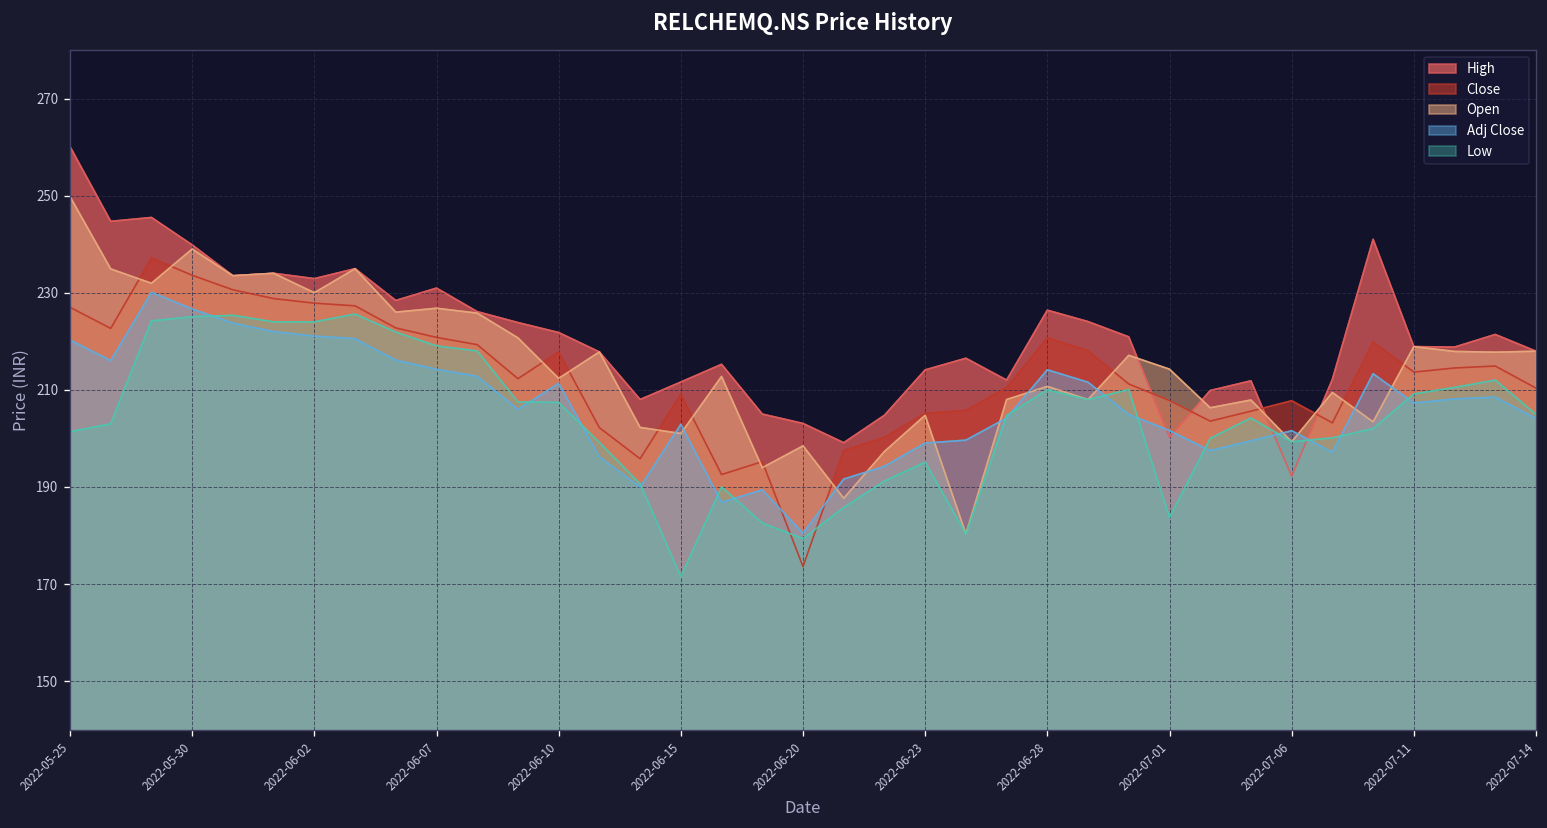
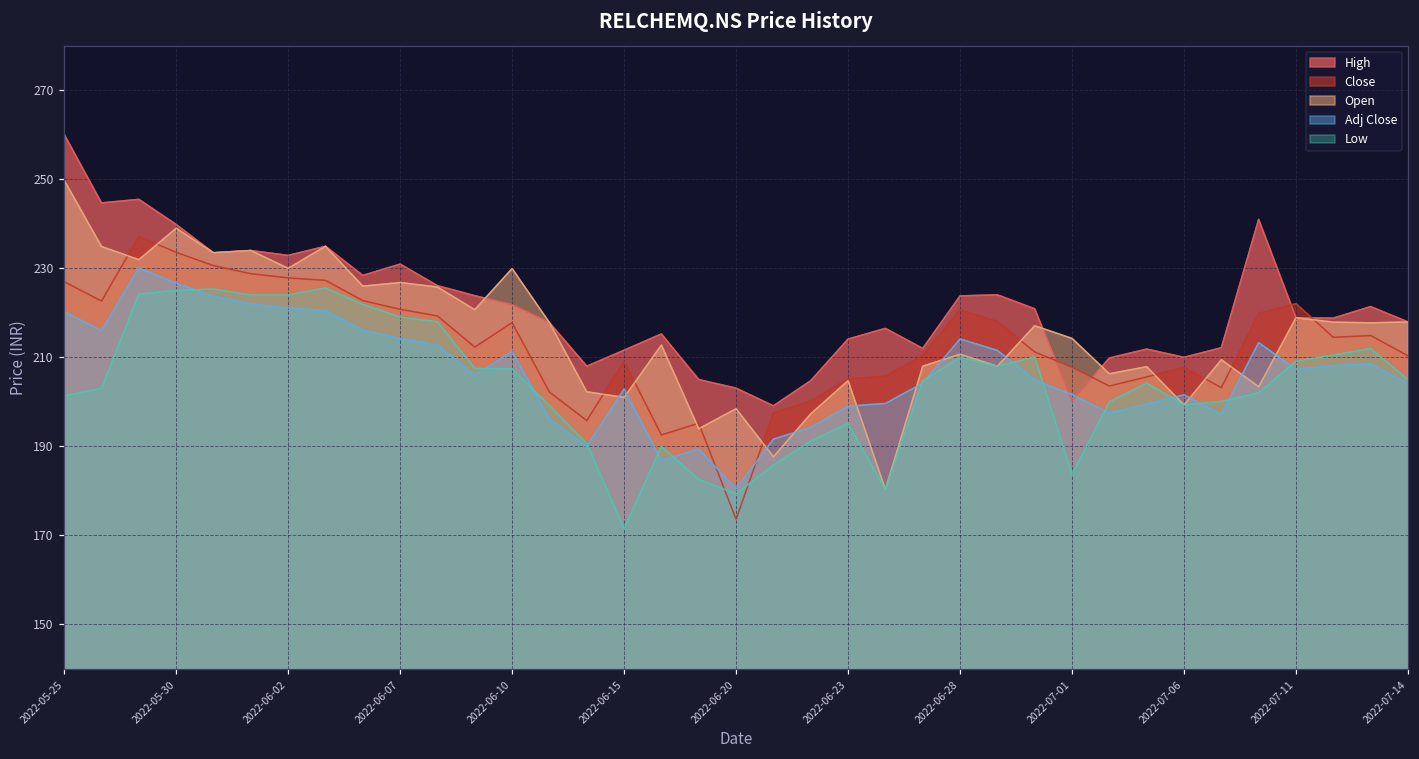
Open, 2022-06-10: 212 -> 230
High, 2022-06-28: 226 -> 224
High, 2022-07-06: 192 -> 210
Close, 2022-07-11: 214 -> 222
